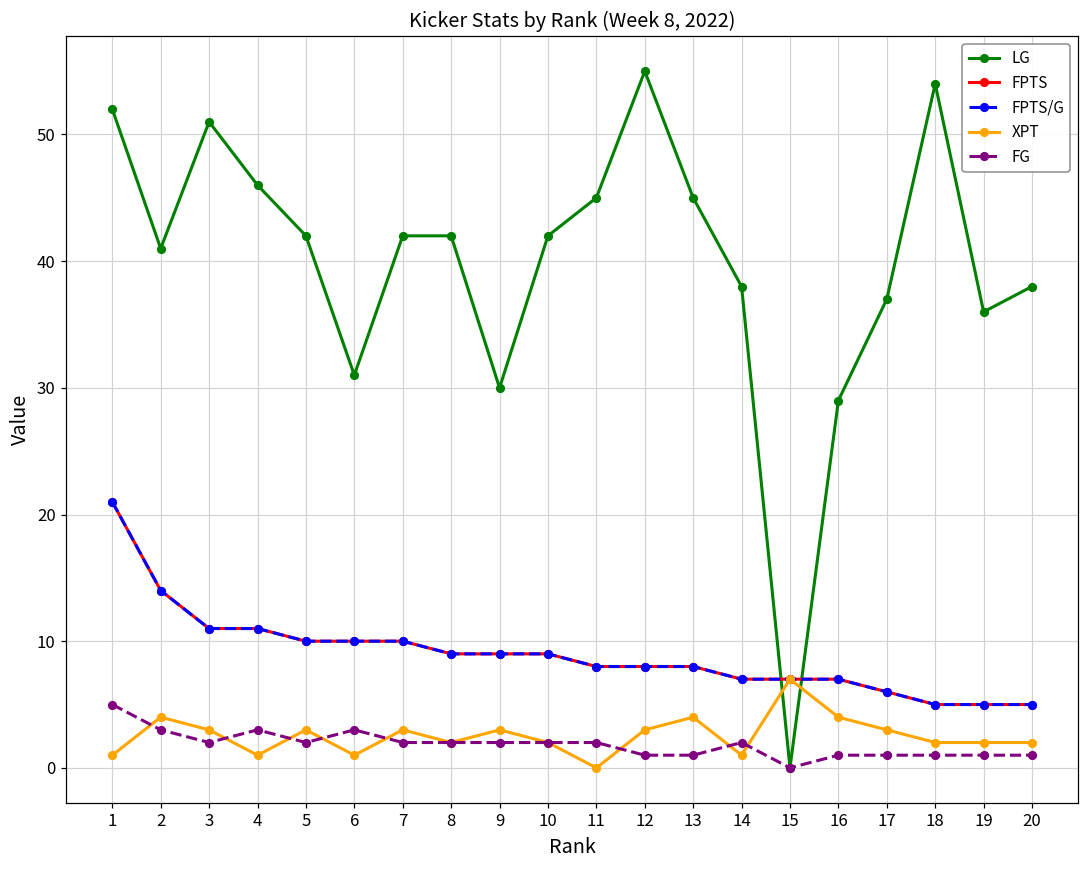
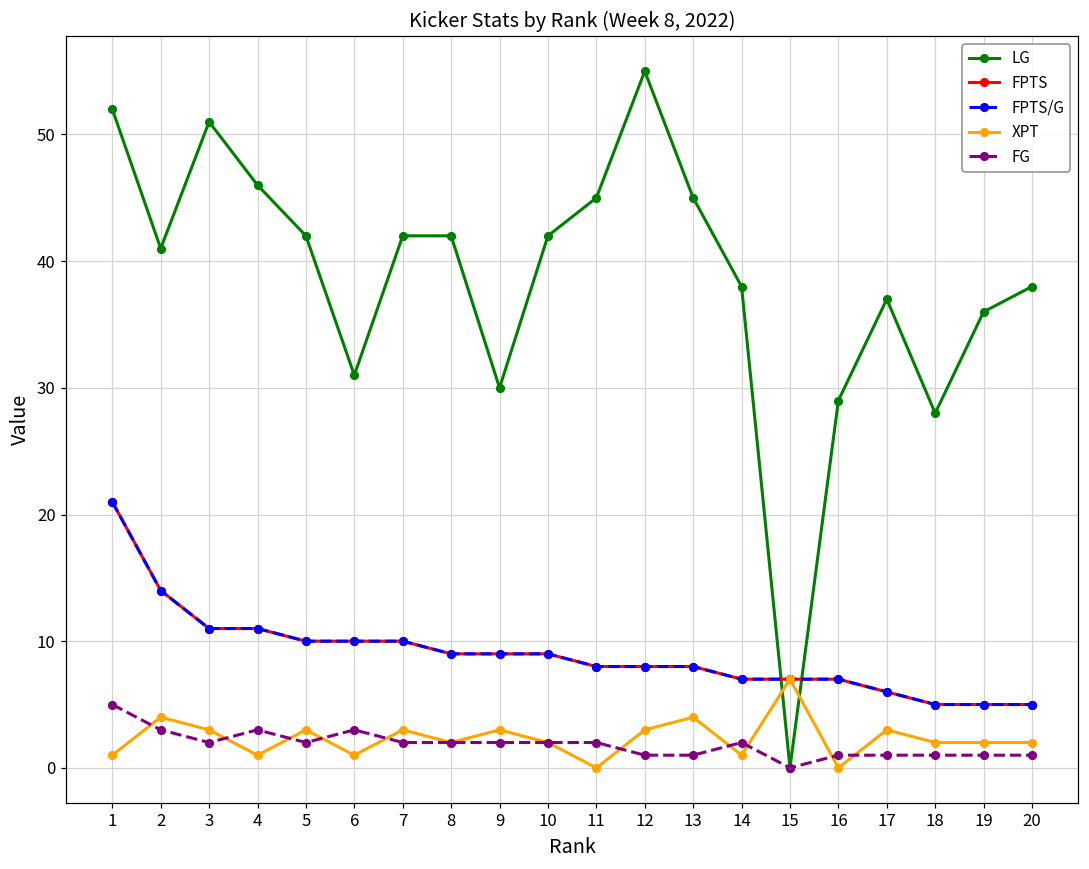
XPT, 16: 4 -> 0
LG, 18: 54 -> 28
